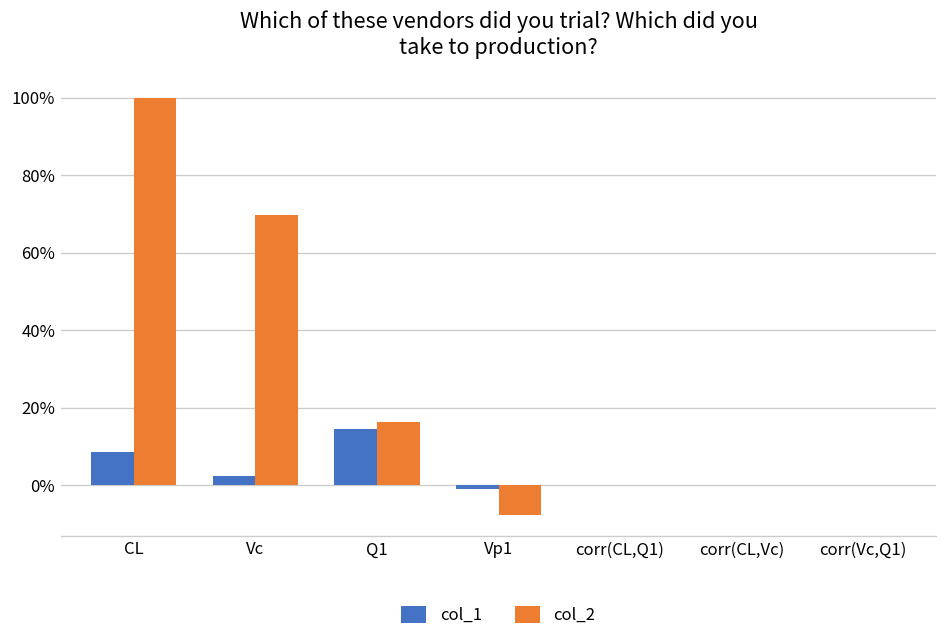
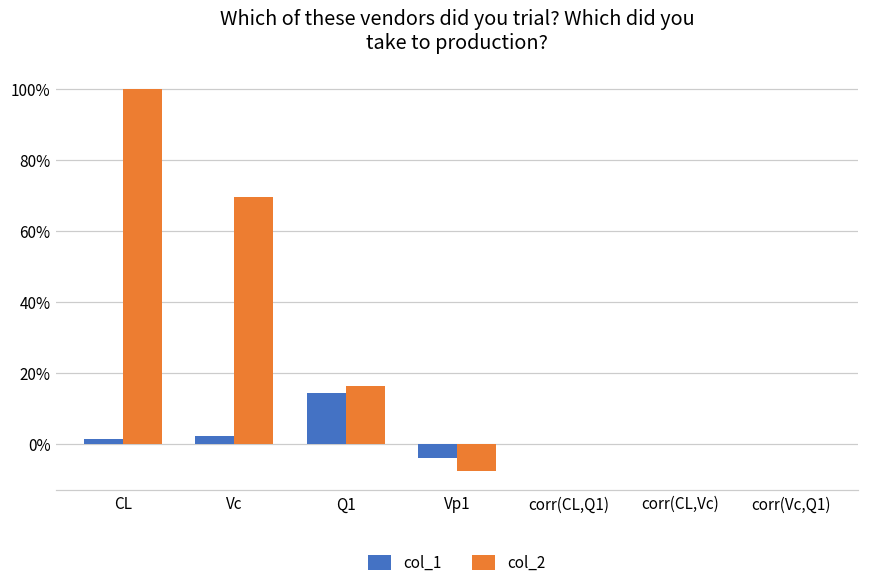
col_1, CL: 9% -> 2%
col_1, Vp1: -1% -> -4%
